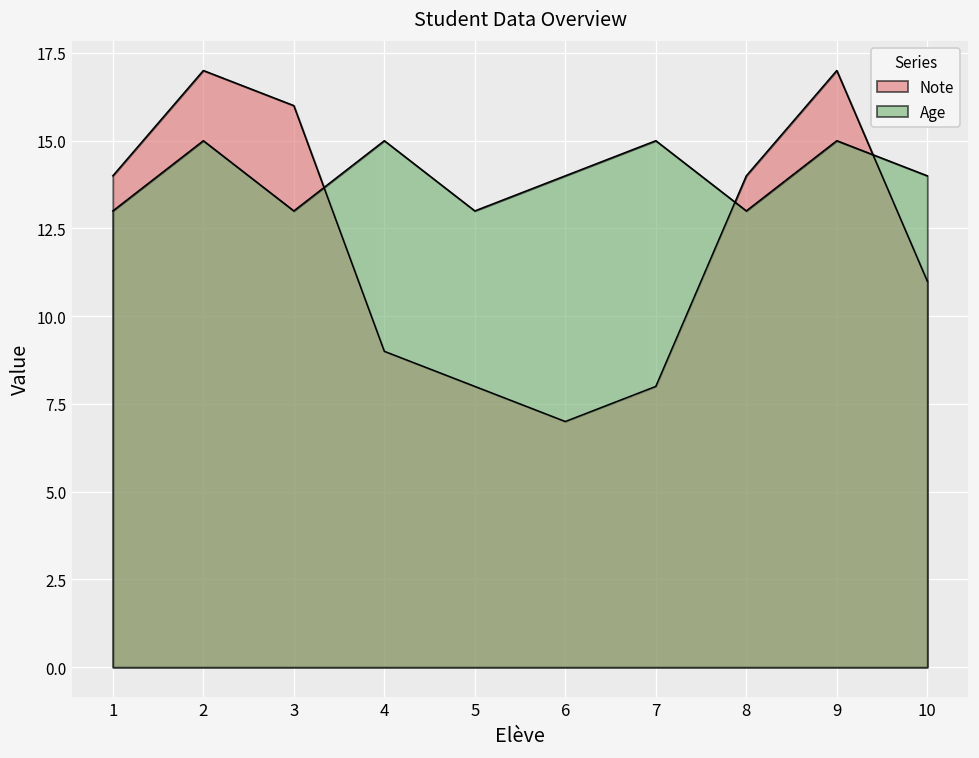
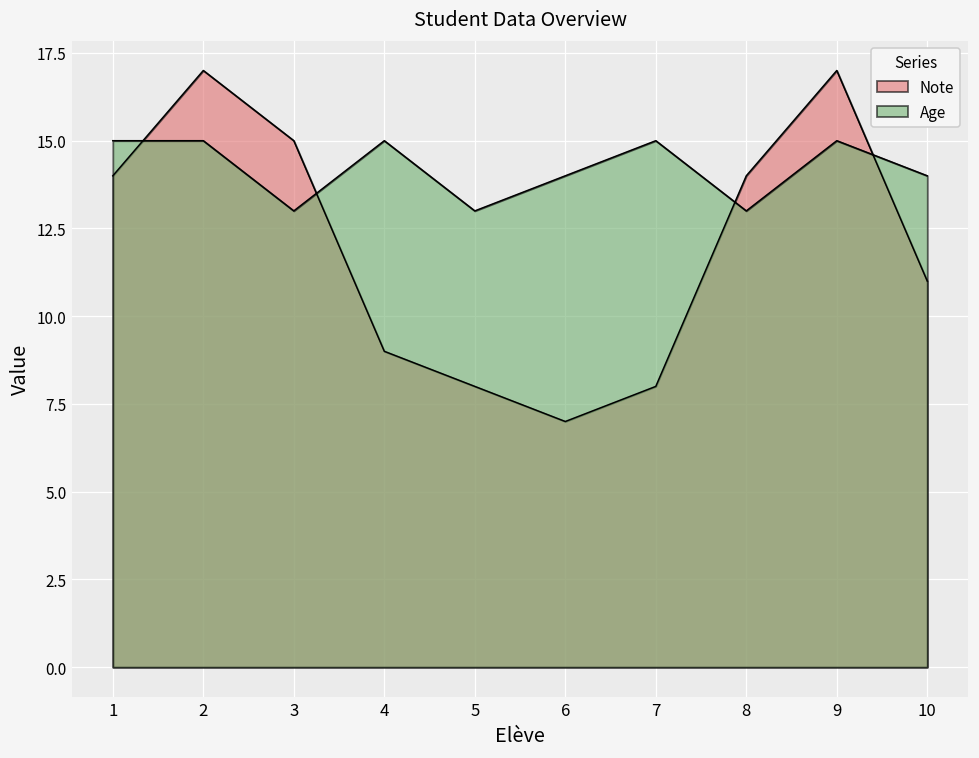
Age, 1: 13 -> 15
Note, 3: 16 -> 15
